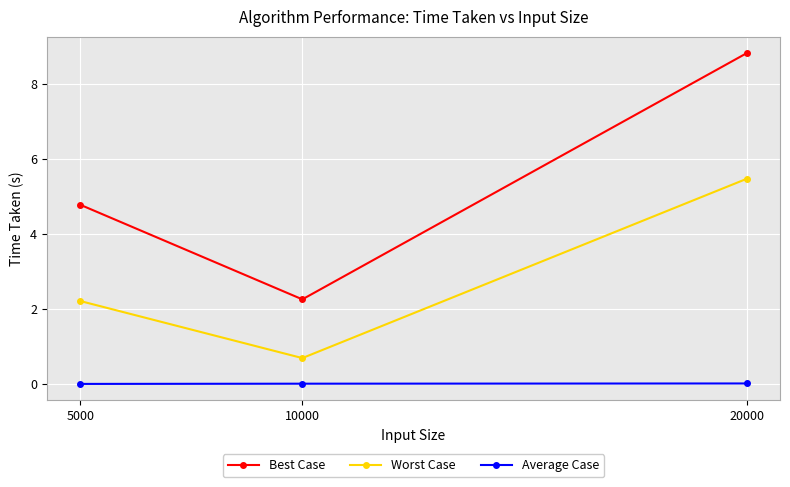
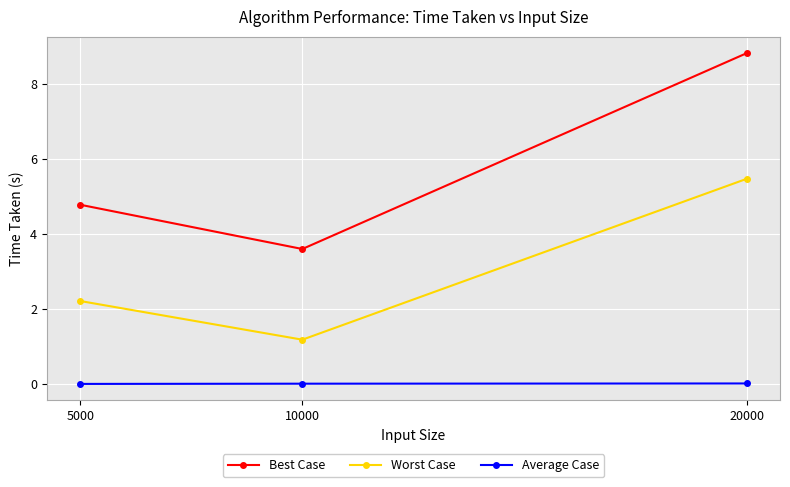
Best Case, 10000: 2.3 -> 3.6
Worst Case, 10000: 0.7 -> 1.2
